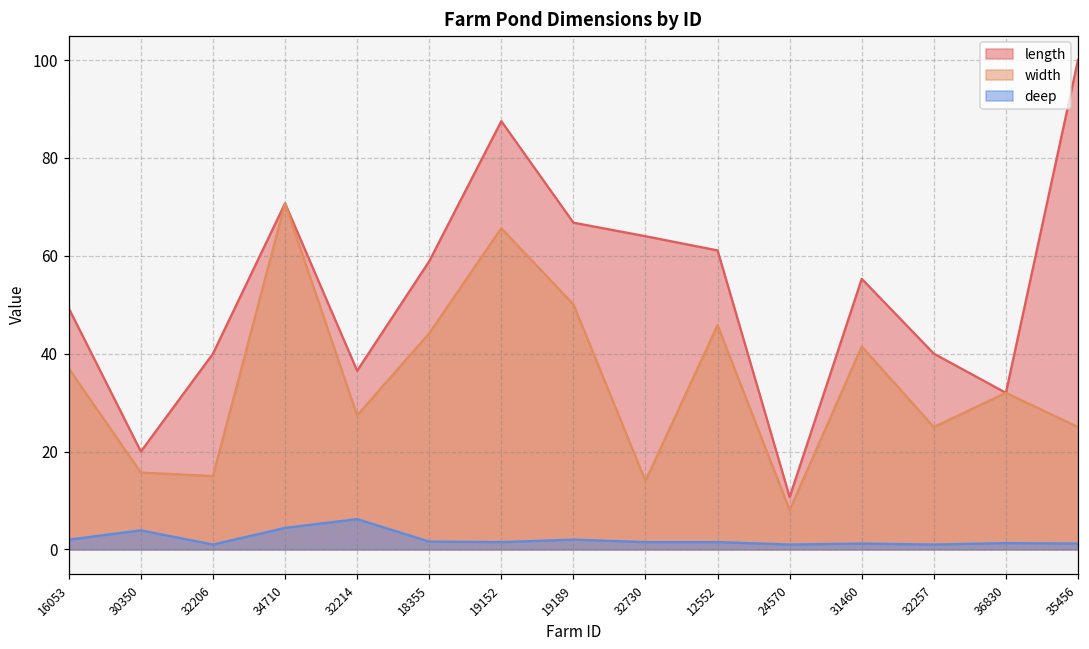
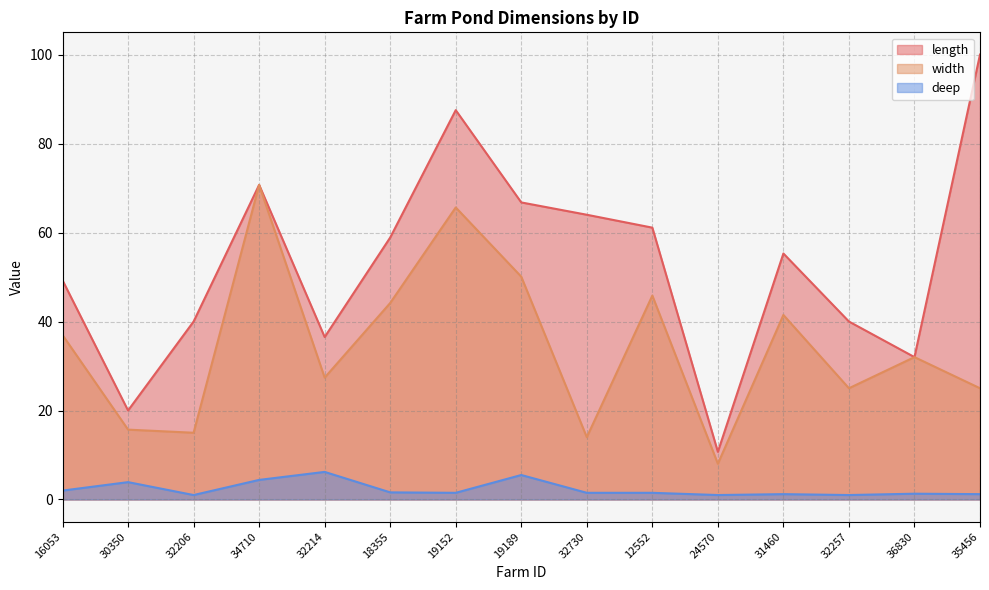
deep, 19189: 2 -> 6
